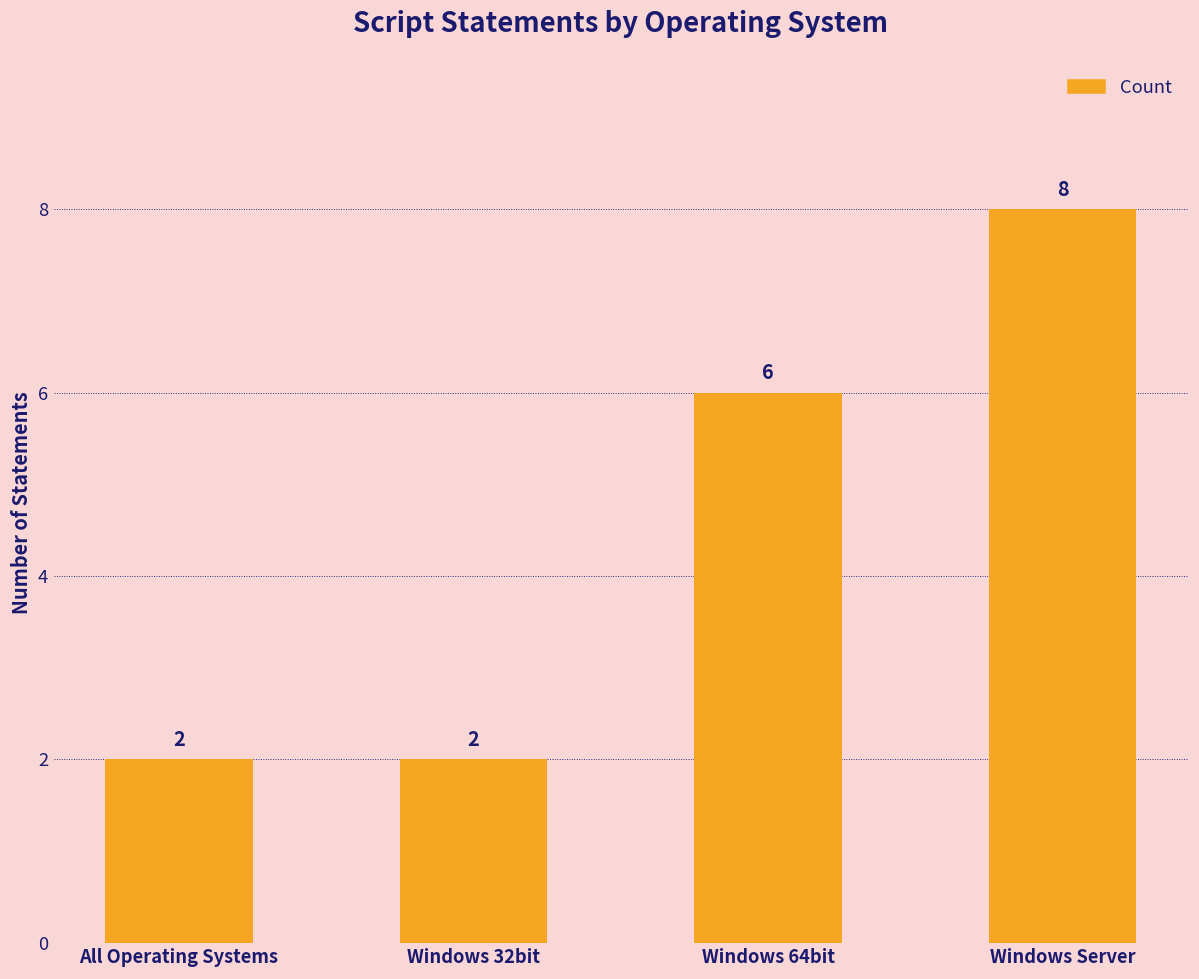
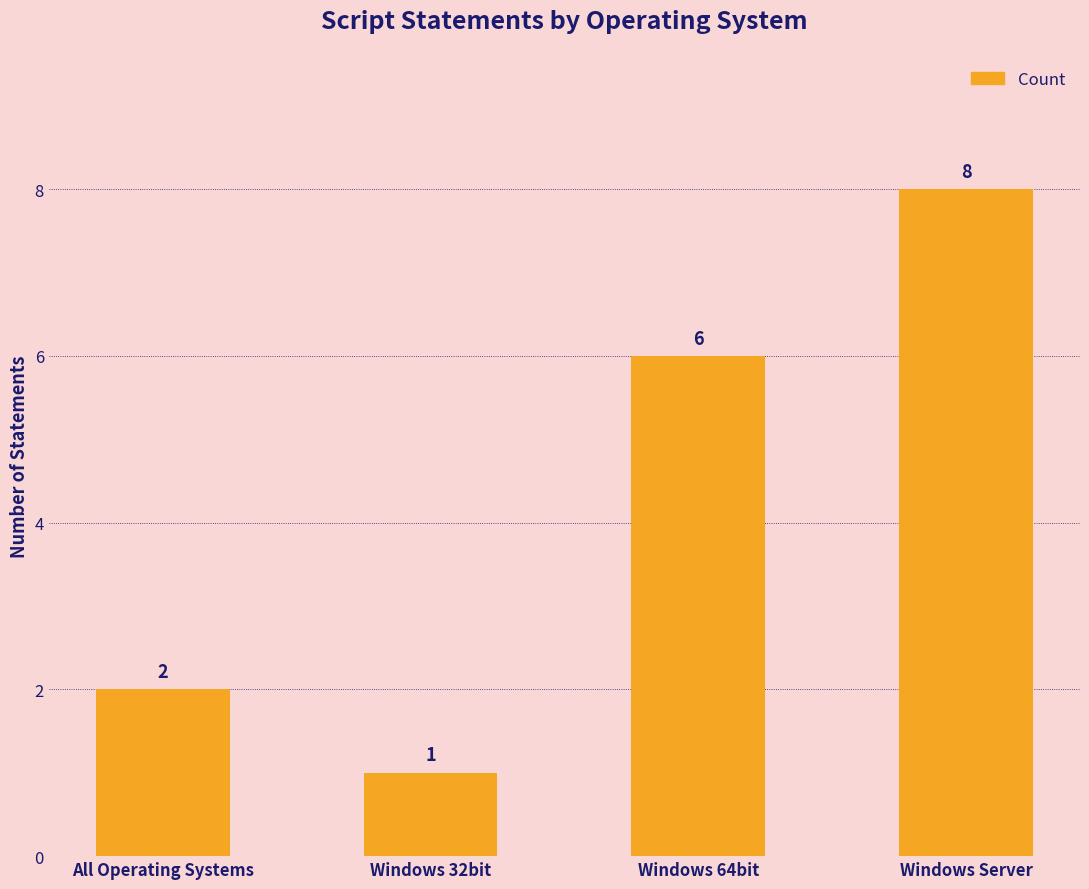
Windows 32bit: 2 -> 1
